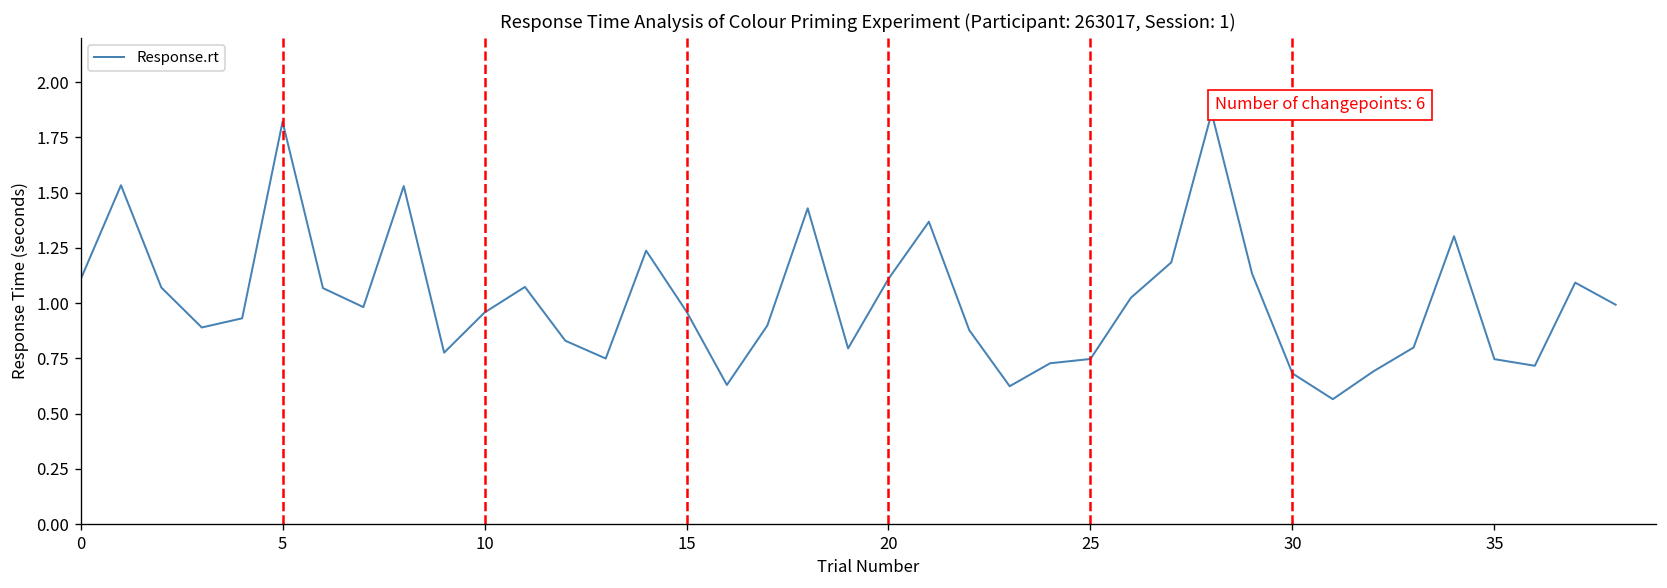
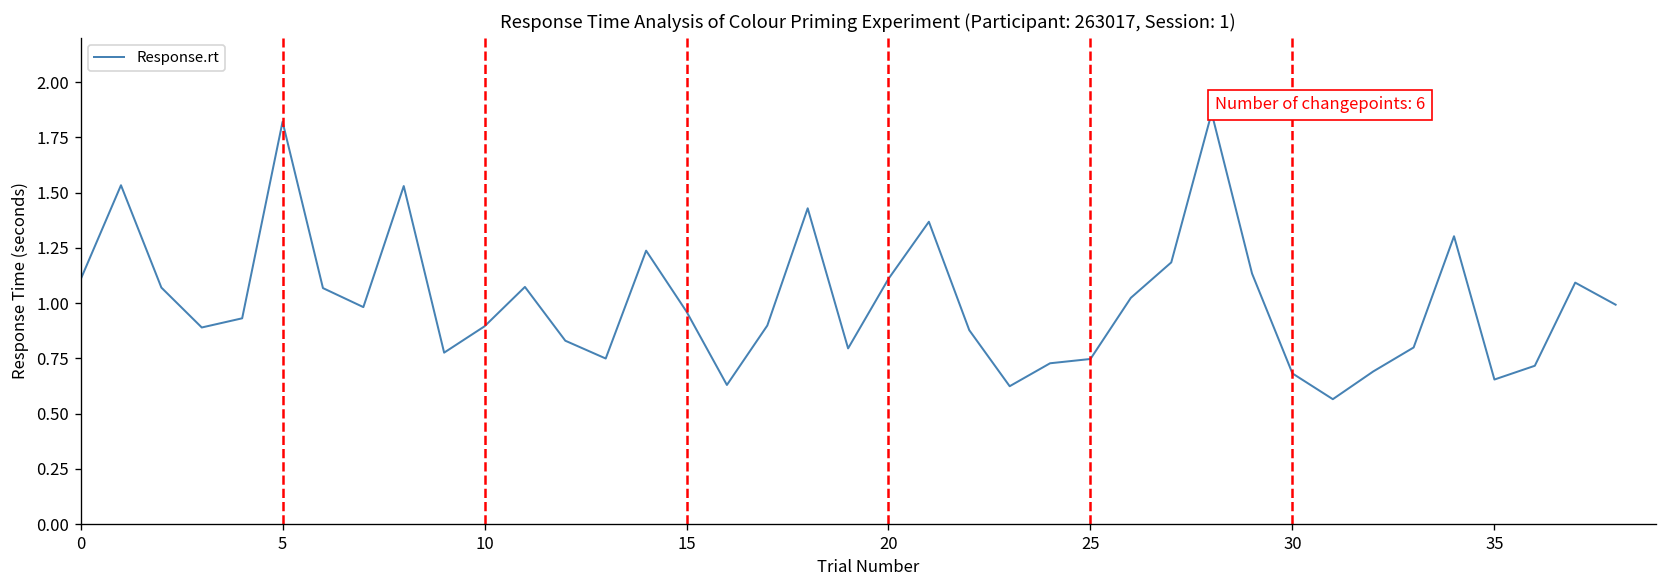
10: 0.96 -> 0.89
35: 0.75 -> 0.65
